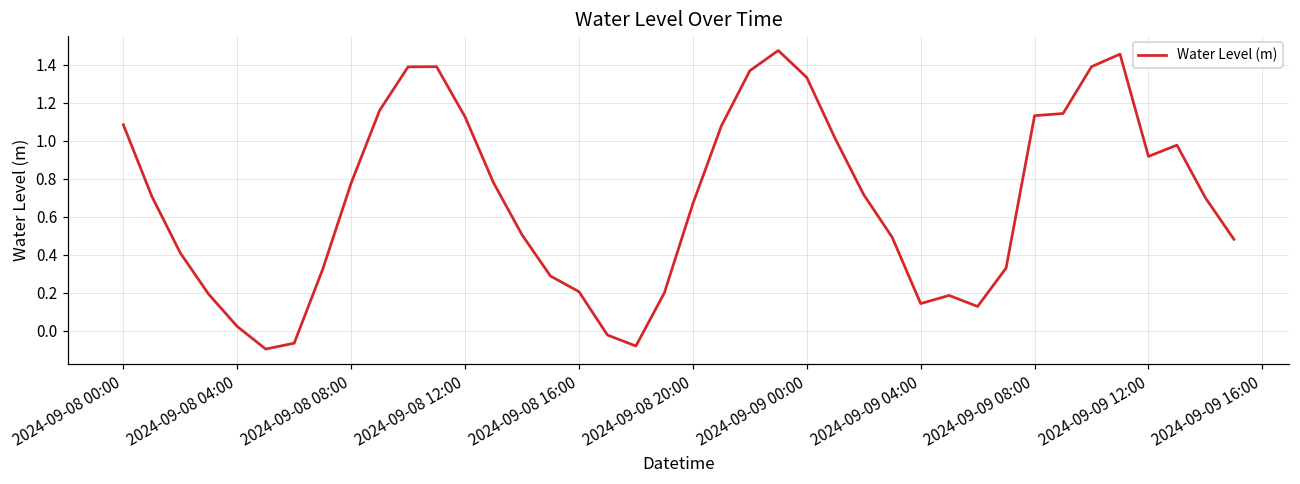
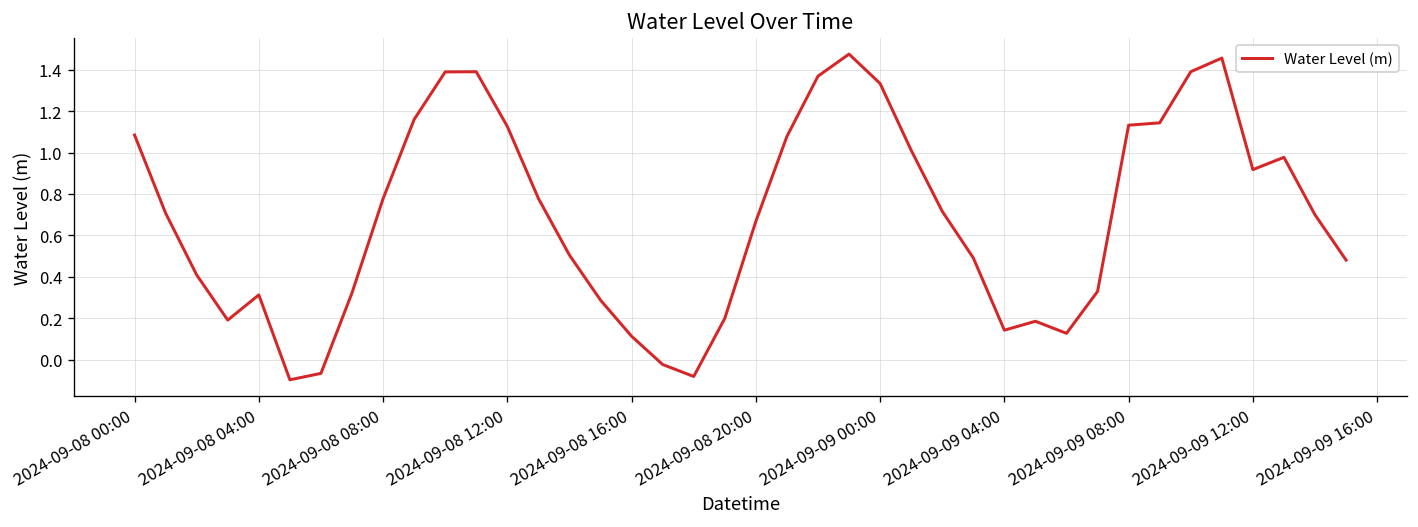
2024-09-08 04:00: 0.02 -> 0.31
2024-09-08 16:00: 0.21 -> 0.11
